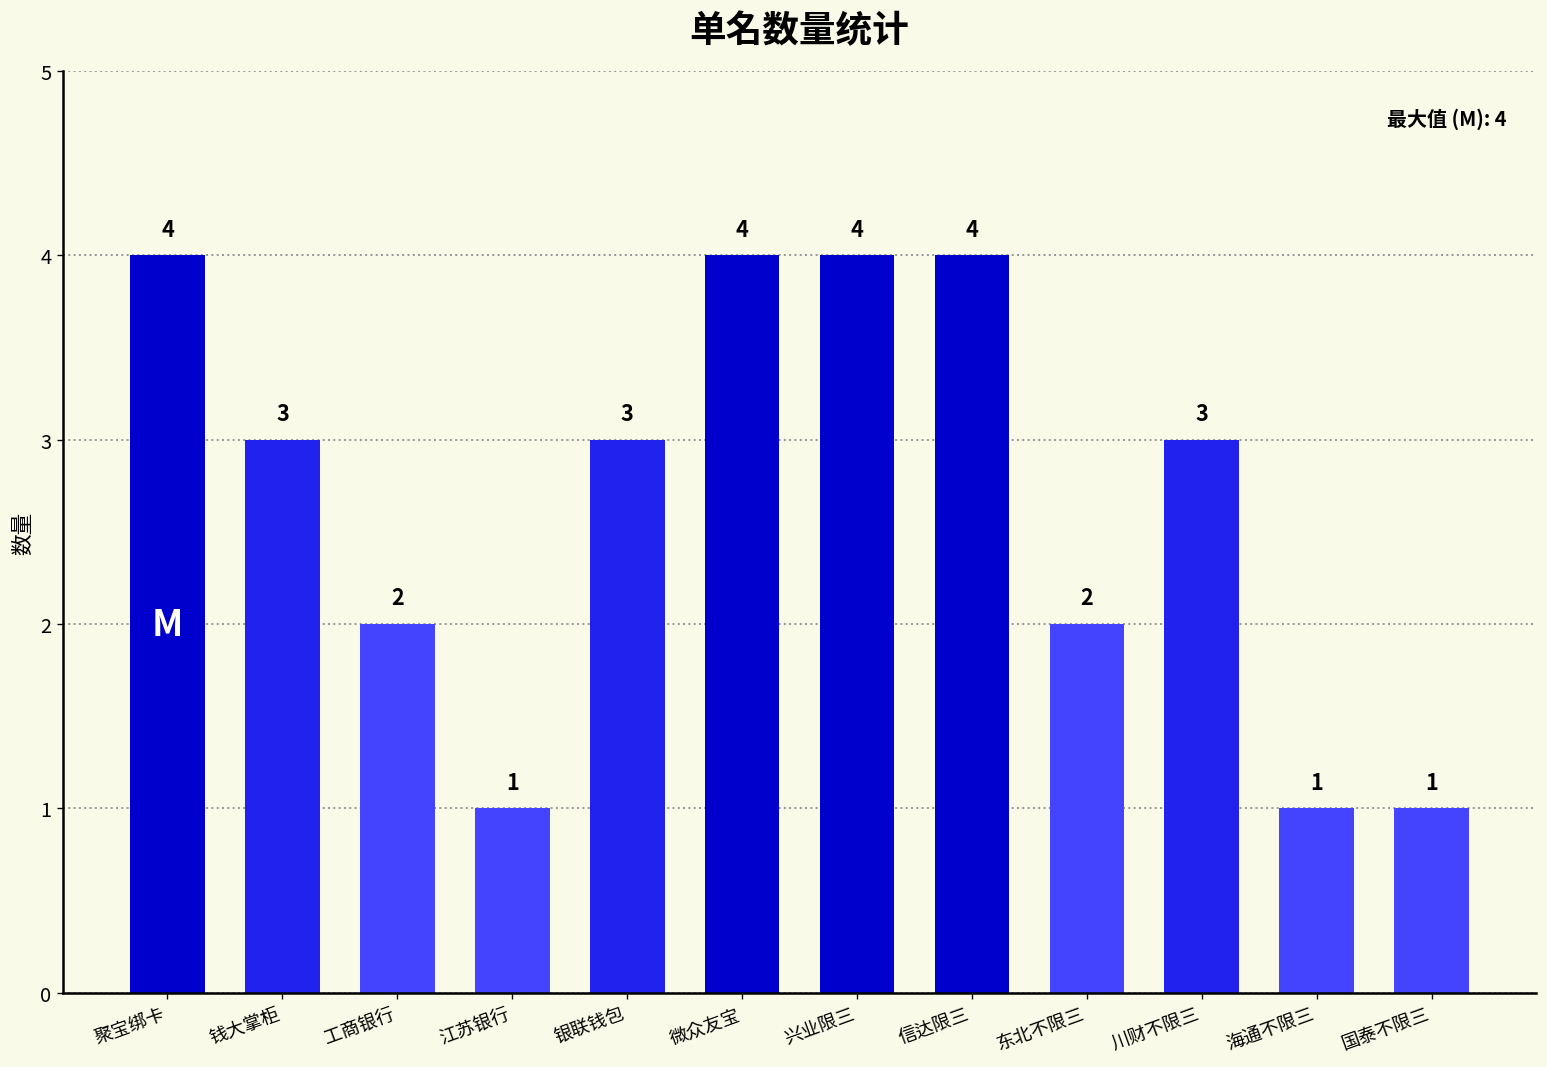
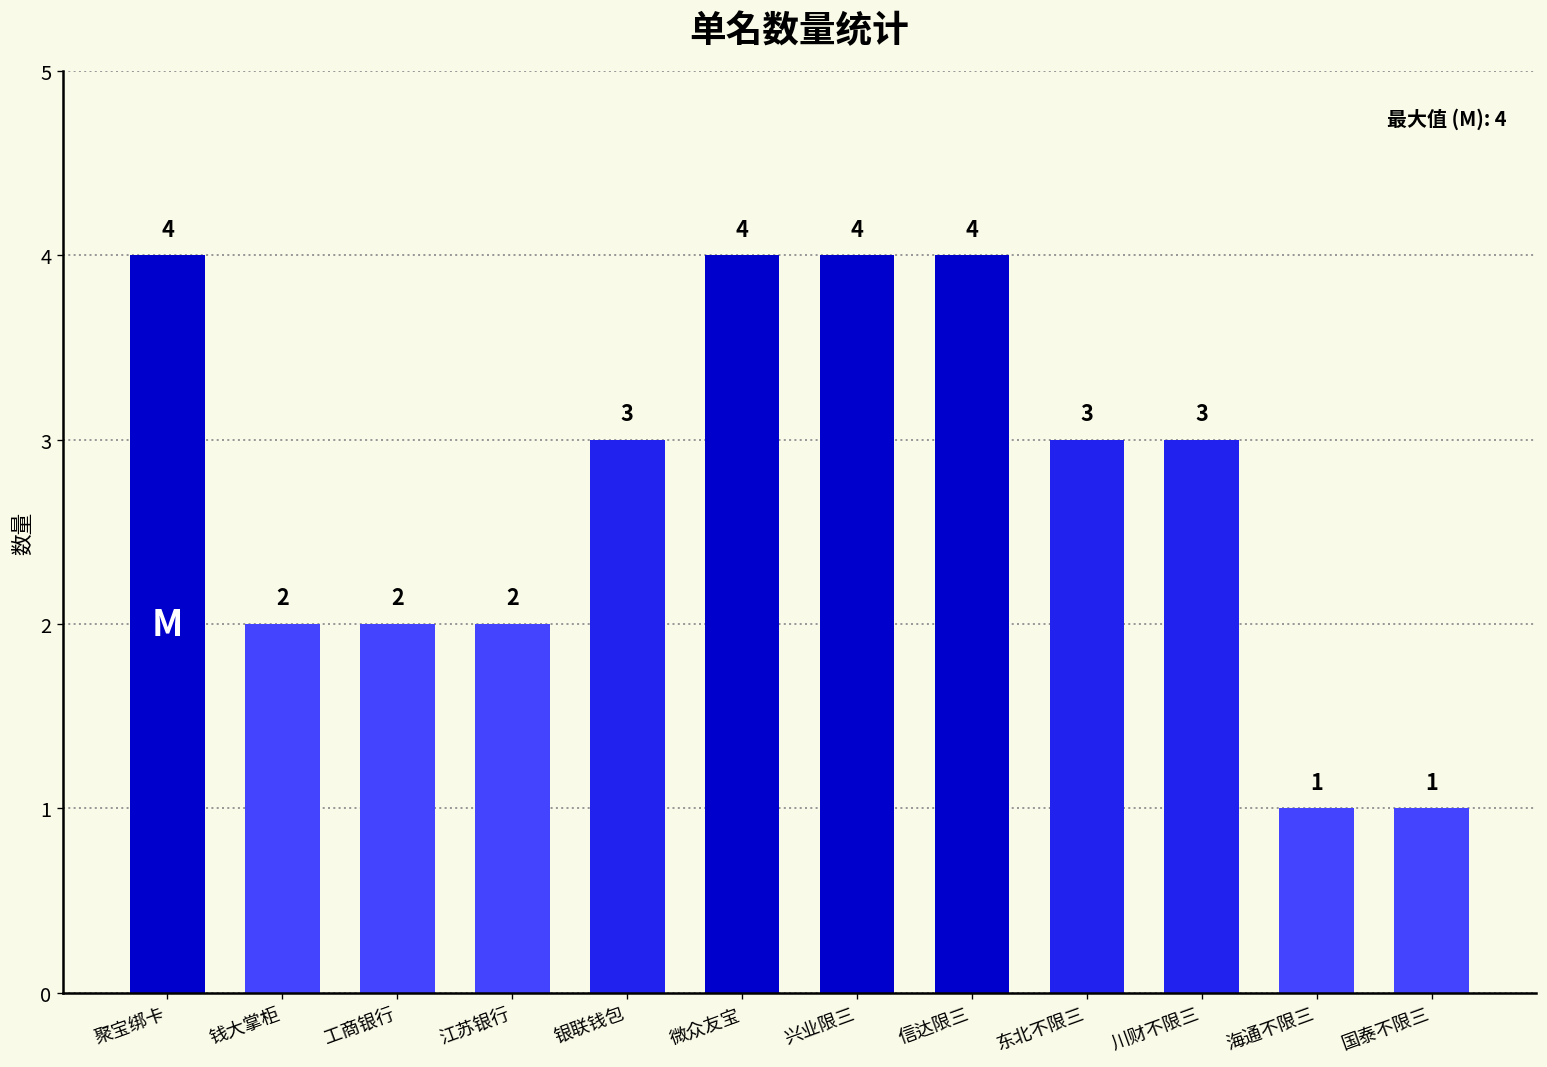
钱大掌柜: 3 -> 2
江苏银行: 1 -> 2
东北不限三: 2 -> 3
